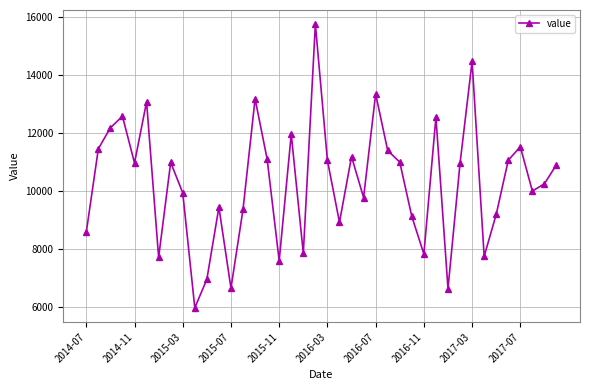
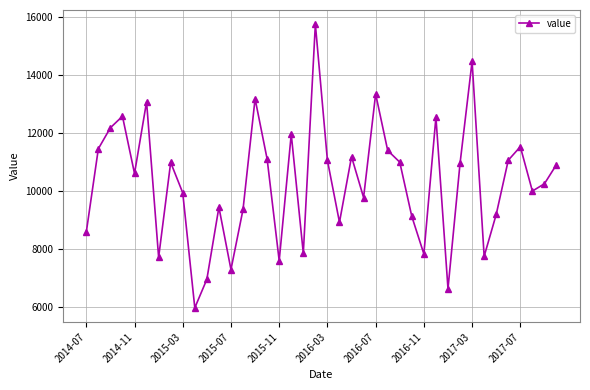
2014-11: 11000 -> 10600
2015-07: 6600 -> 7300
